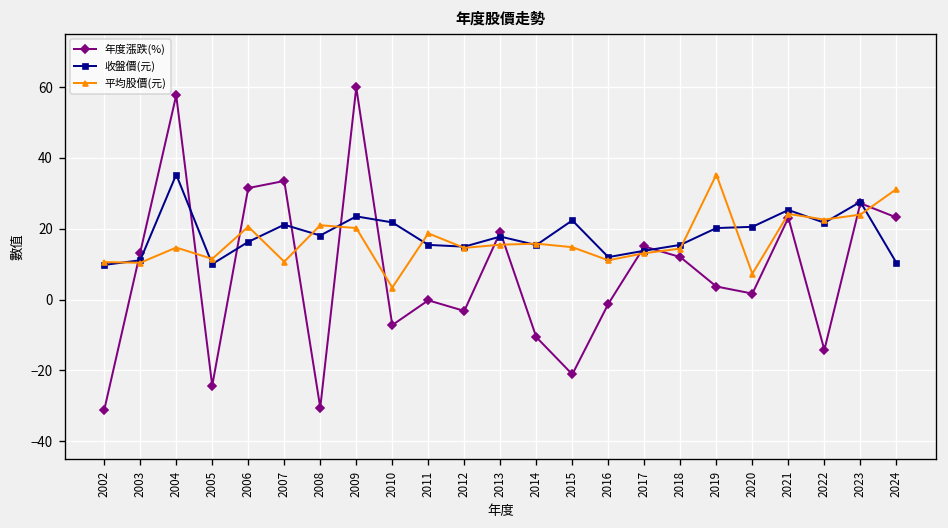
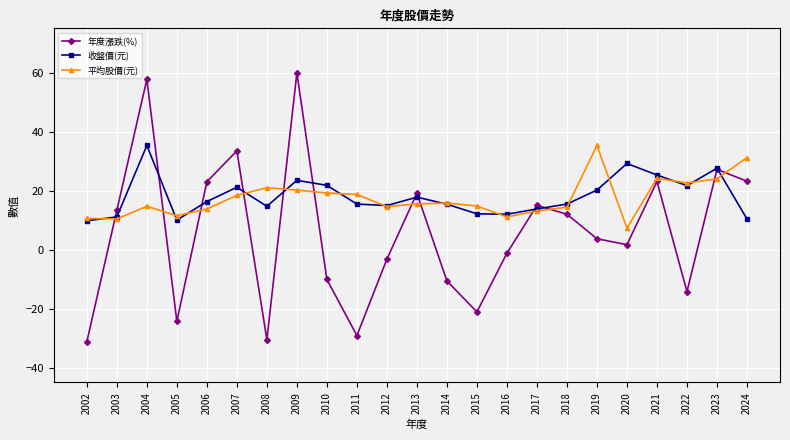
年度漲跌(%), 2006: 32 -> 23
平均股價(元), 2006: 21 -> 14
平均股價(元), 2007: 11 -> 18
收盤價(元), 2008: 18 -> 15
年度漲跌(%), 2010: -7 -> -10
平均股價(元), 2010: 3 -> 19
年度漲跌(%), 2011: 0 -> -29
收盤價(元), 2015: 22 -> 12
收盤價(元), 2020: 21 -> 29
